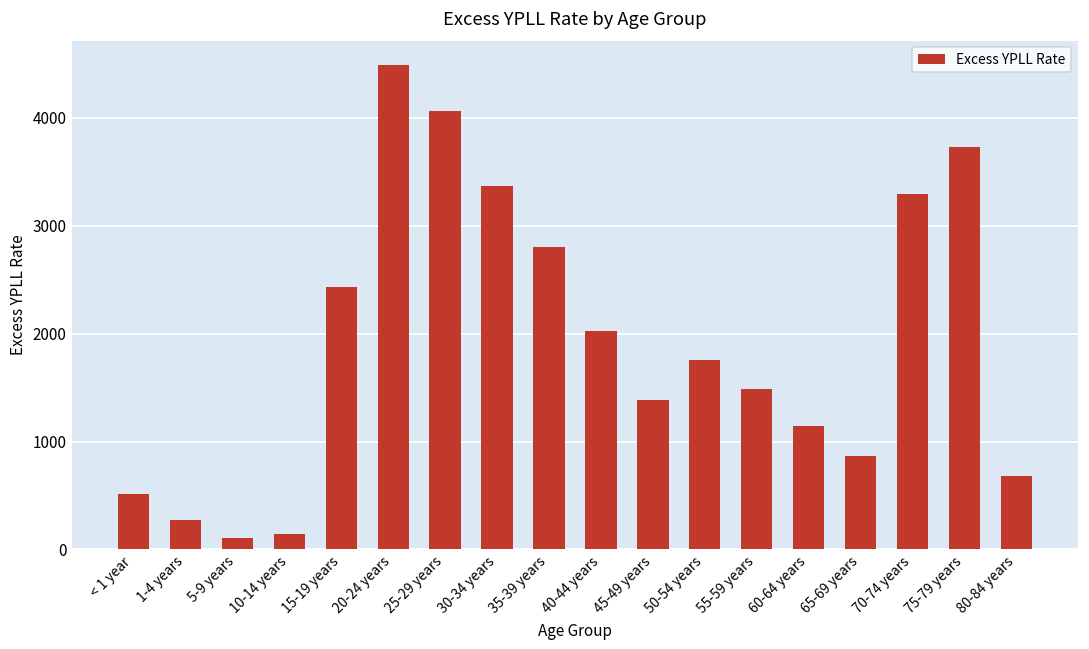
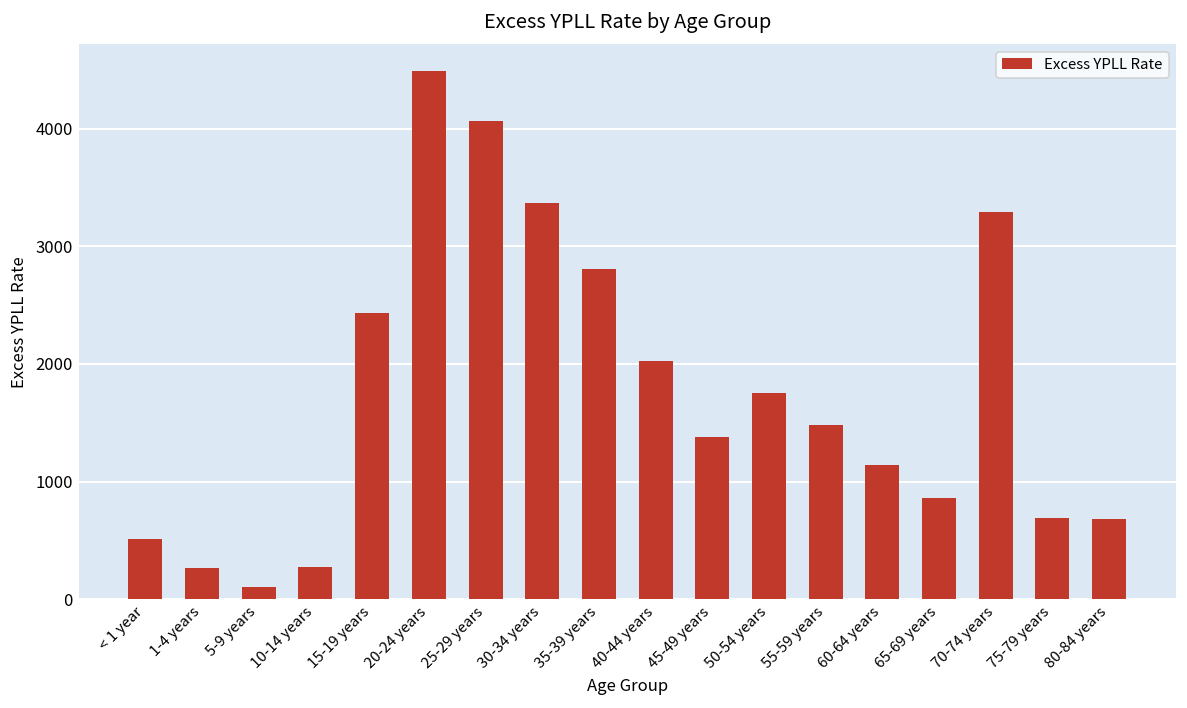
10-14 years: 100 -> 300
75-79 years: 3700 -> 700
